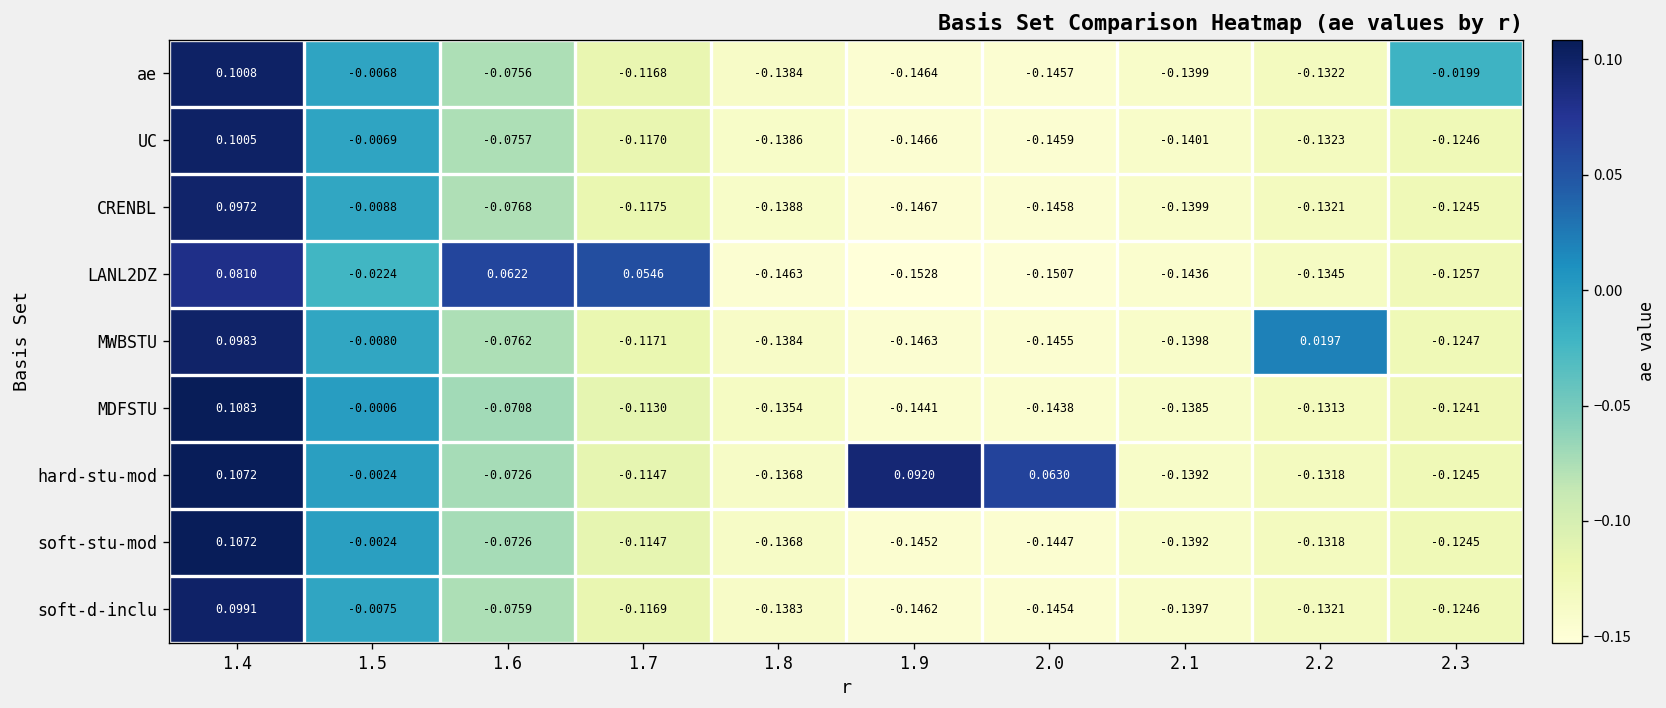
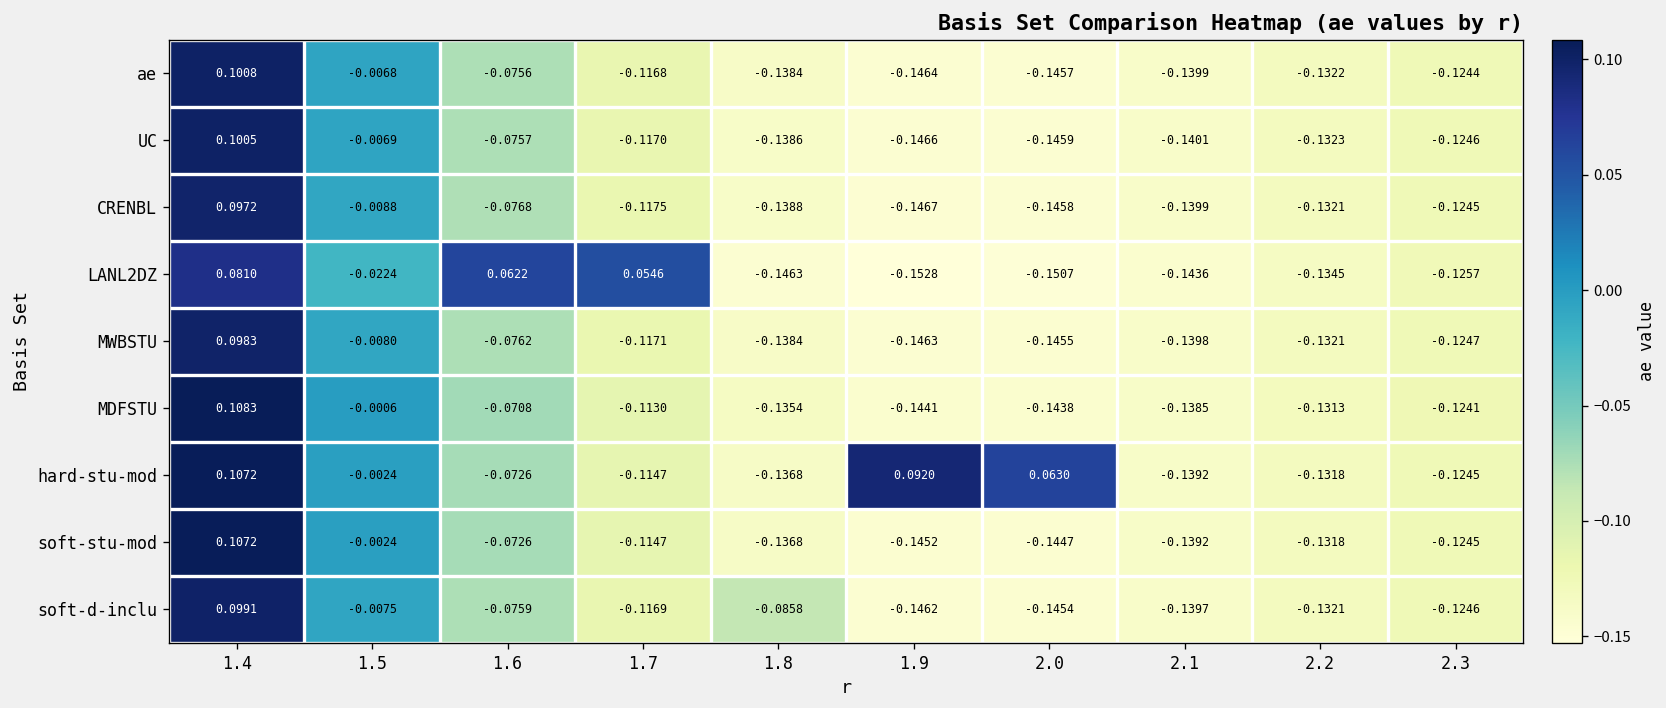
ae, 2.3: -0.0199 -> -0.1244
MWBSTU, 2.2: 0.0197 -> -0.1321
soft-d-inclu, 1.8: -0.1383 -> -0.0858
